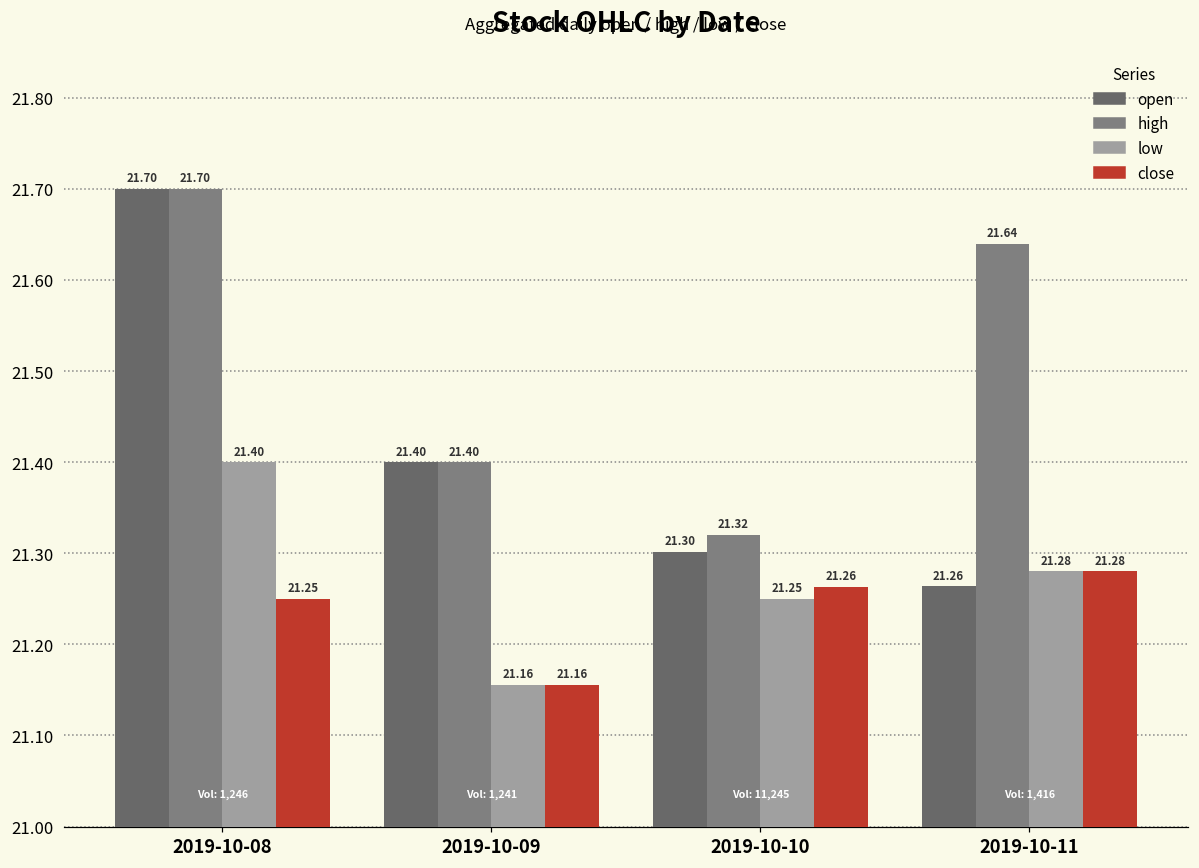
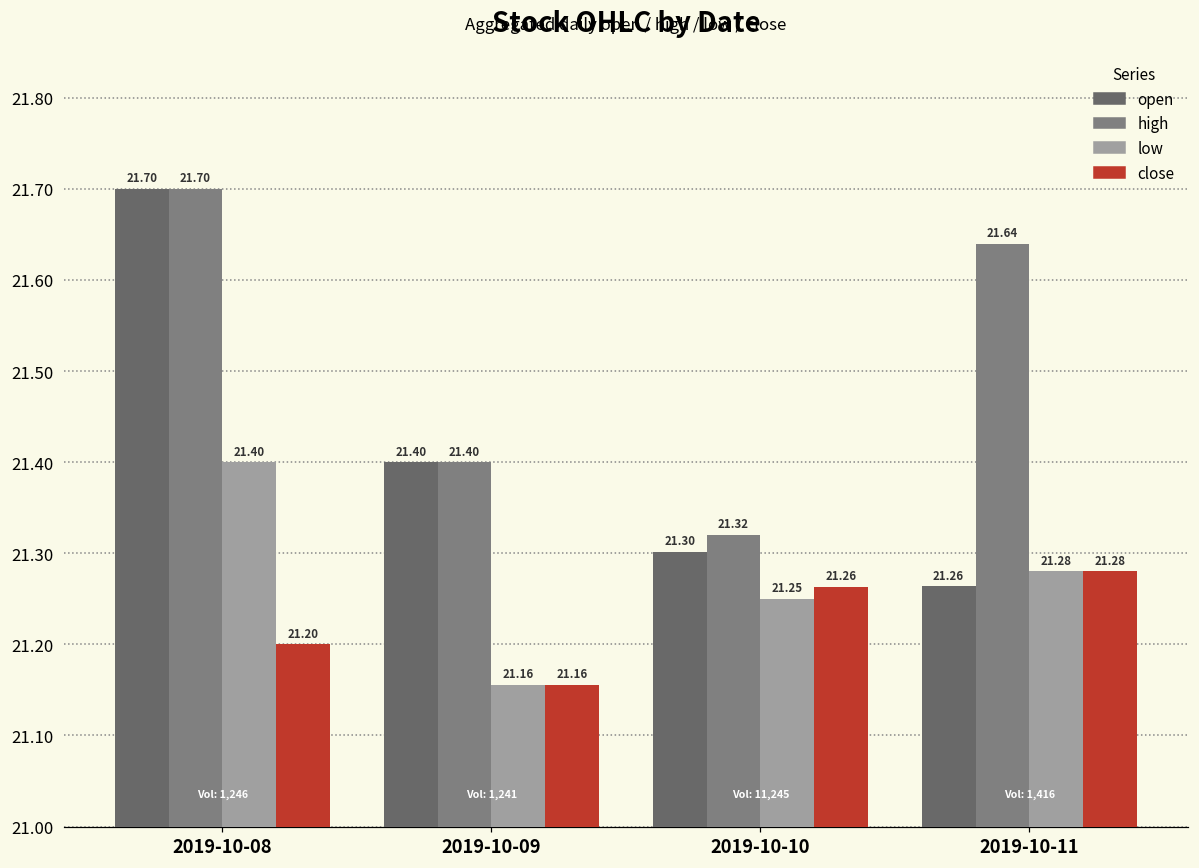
close, 2019-10-08: 21.25 -> 21.20
